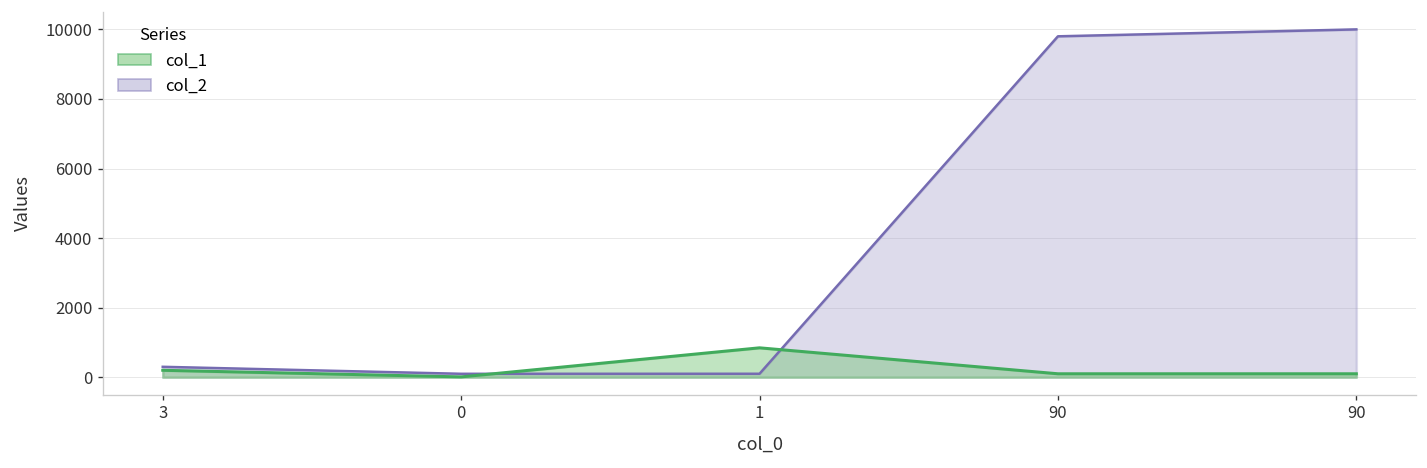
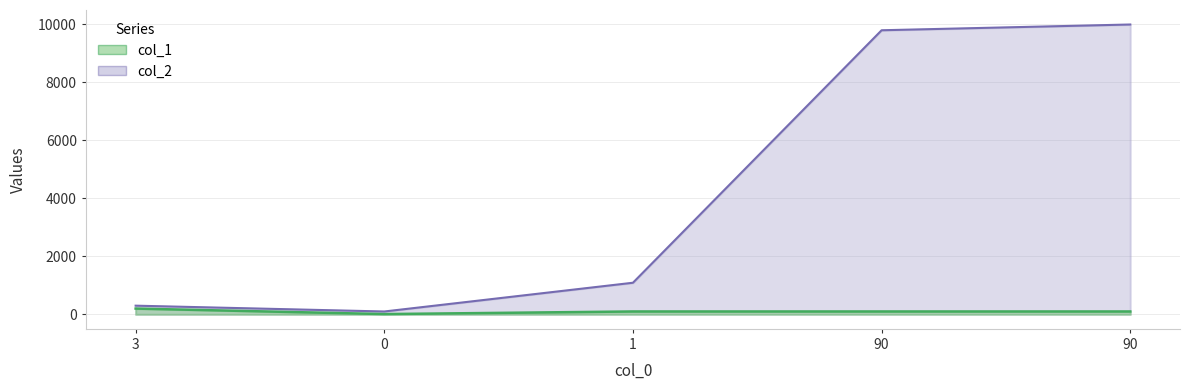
col_2, 1: 100 -> 1100
col_1, 1: 800 -> 100
